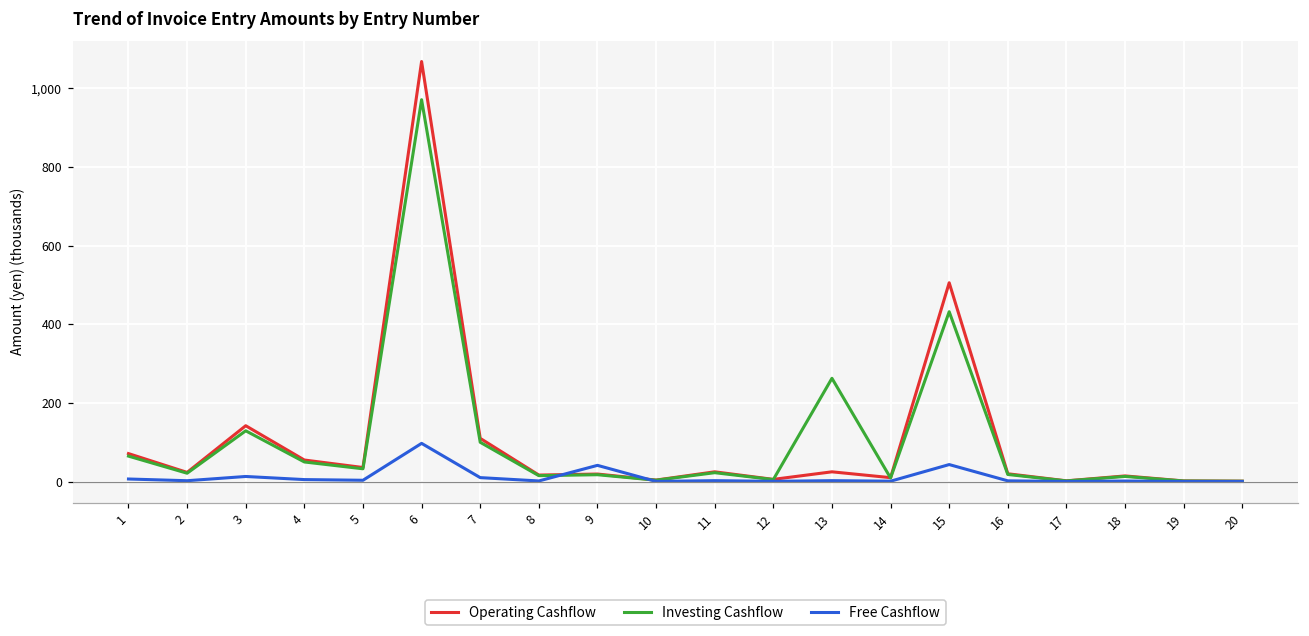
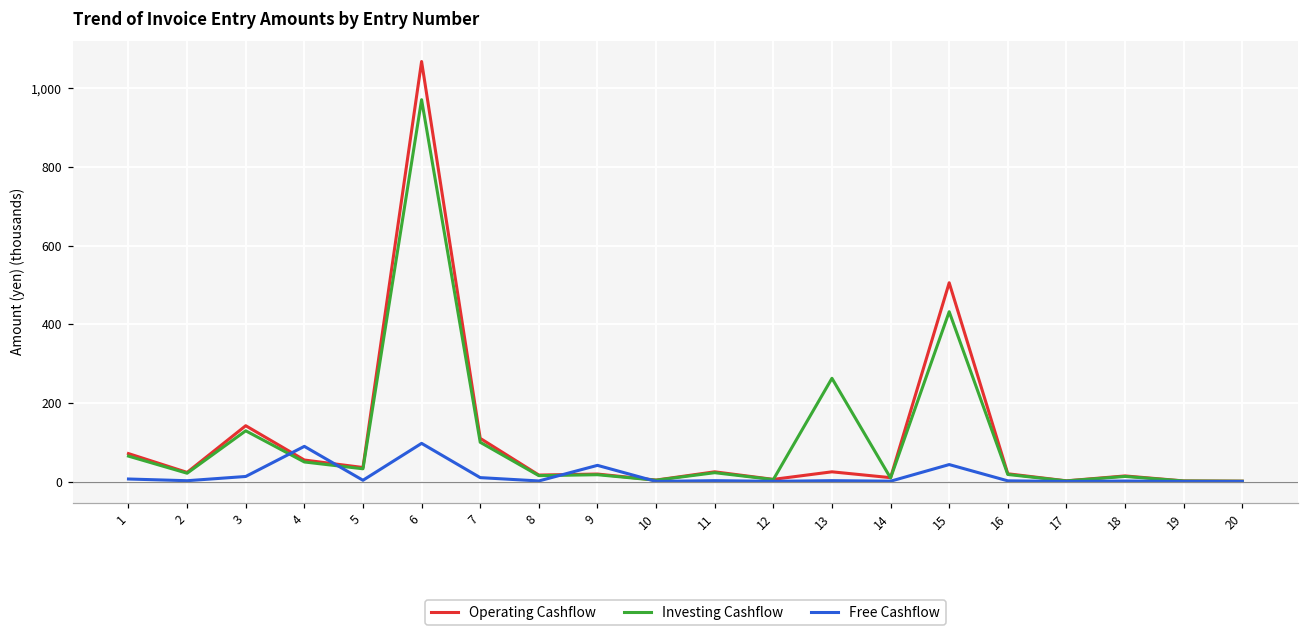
Free Cashflow, 4: 0 -> 90
